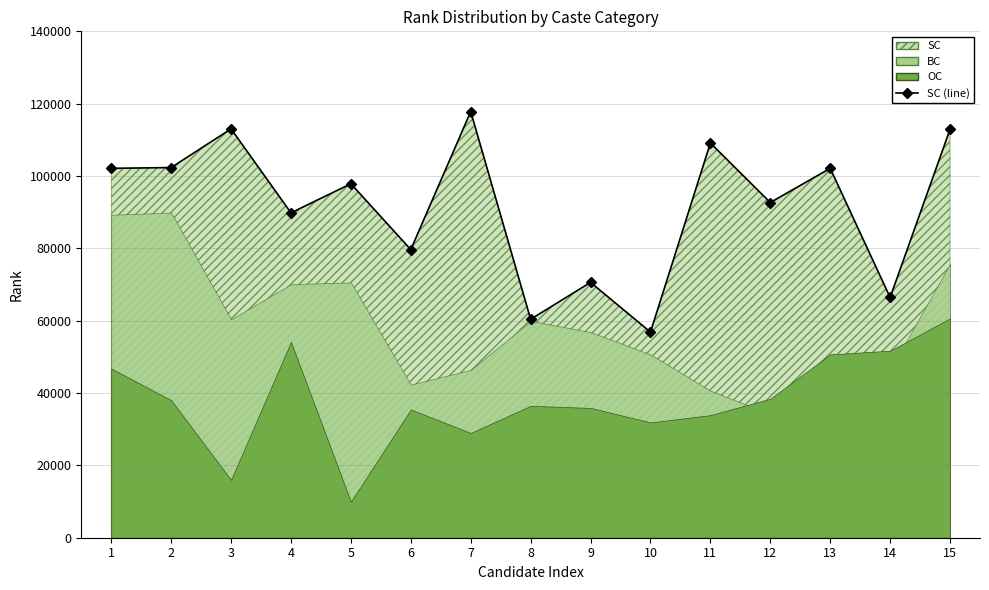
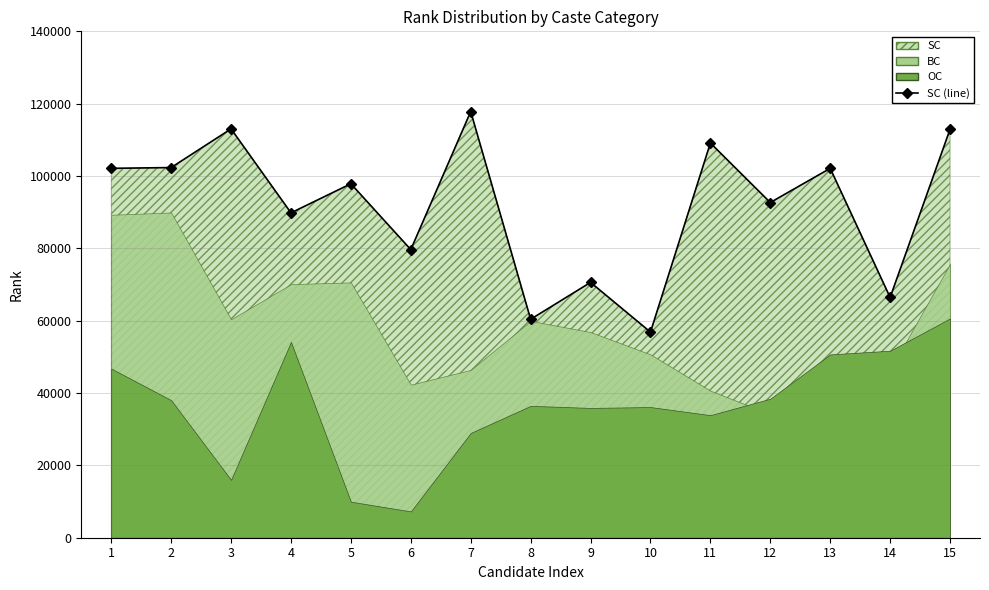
OC, 6: 35000 -> 7000
OC, 10: 32000 -> 36000
